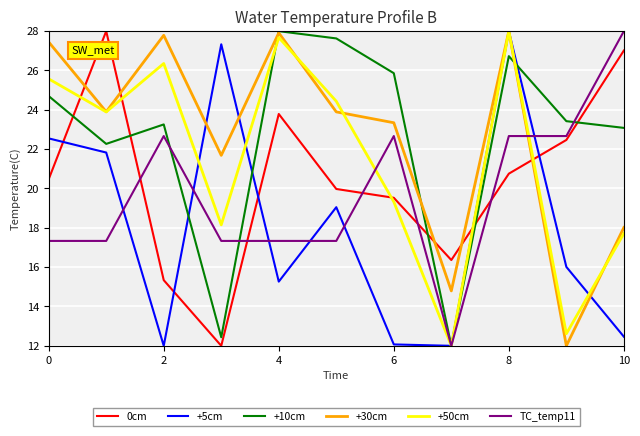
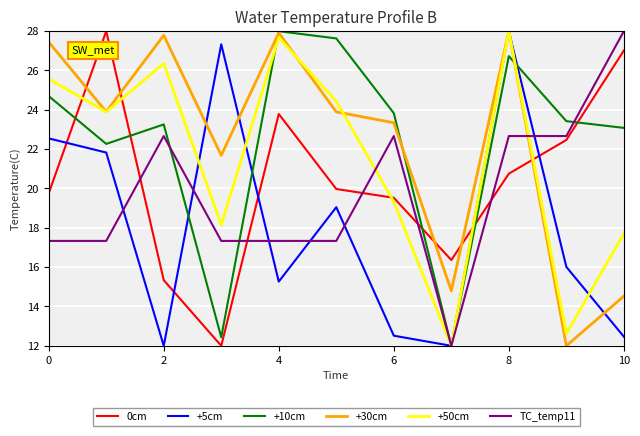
0cm, 0: 20.5 -> 19.8
+5cm, 6: 12.1 -> 12.5
+10cm, 6: 25.9 -> 23.8
+30cm, 10: 18.0 -> 14.5
